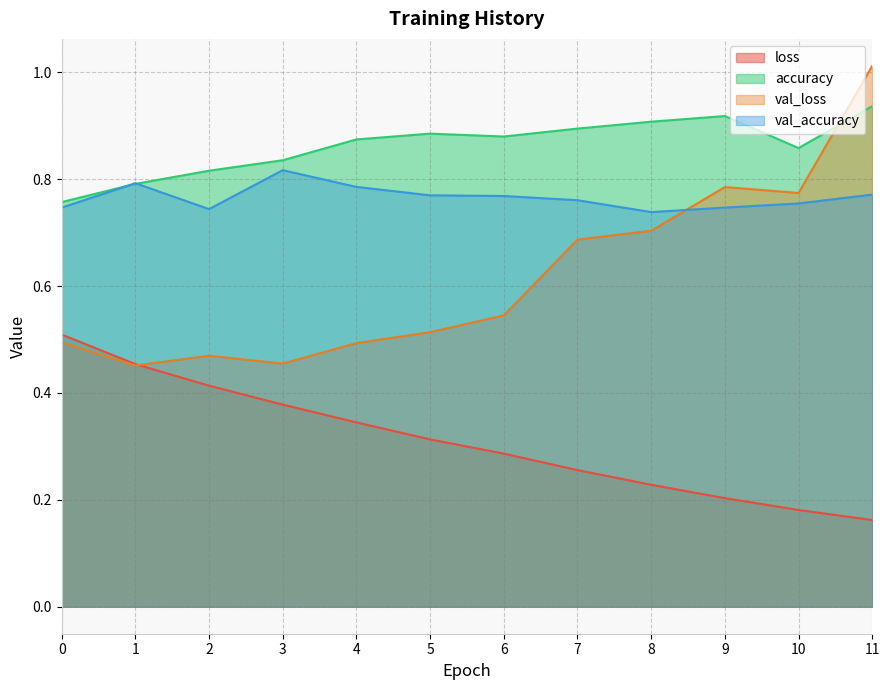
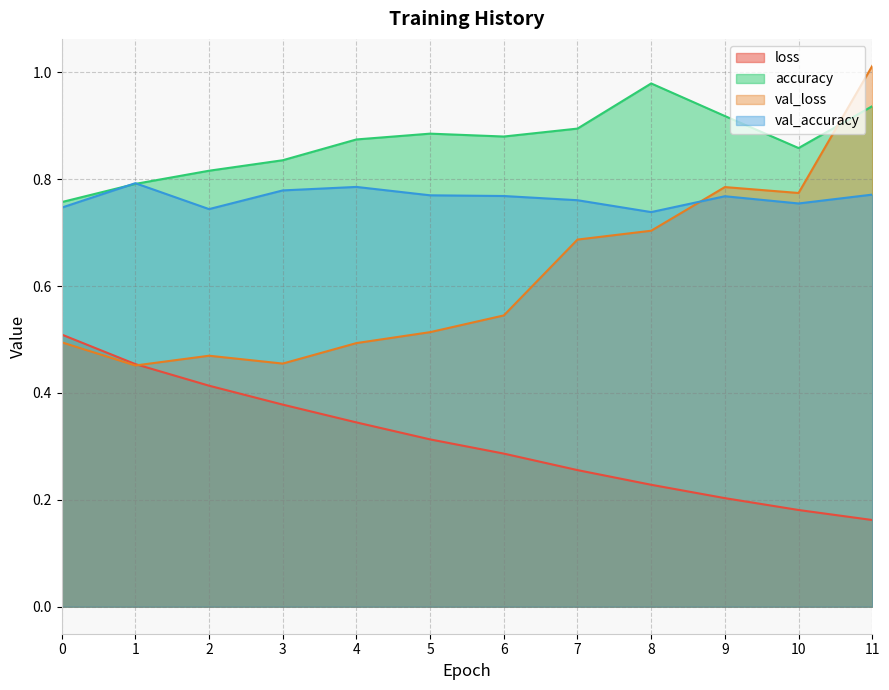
val_accuracy, 3: 0.82 -> 0.78
accuracy, 8: 0.91 -> 0.98
val_accuracy, 9: 0.75 -> 0.77
